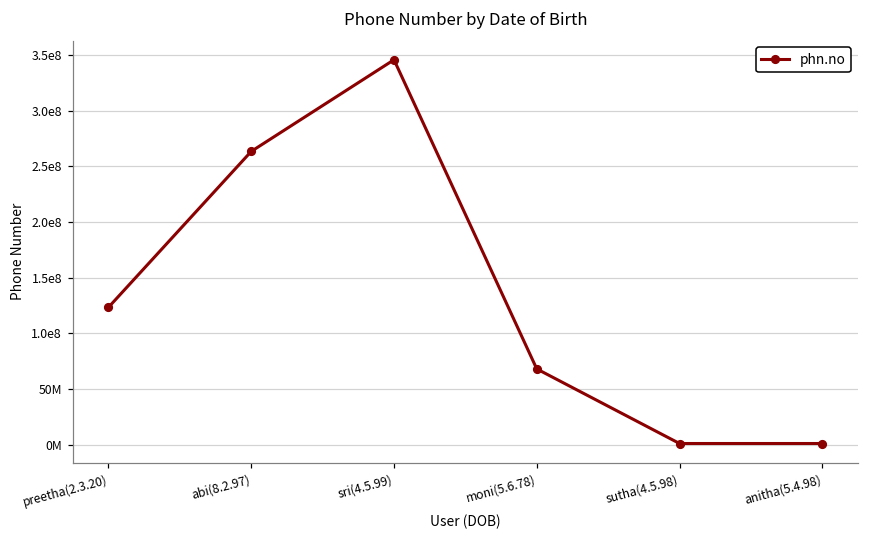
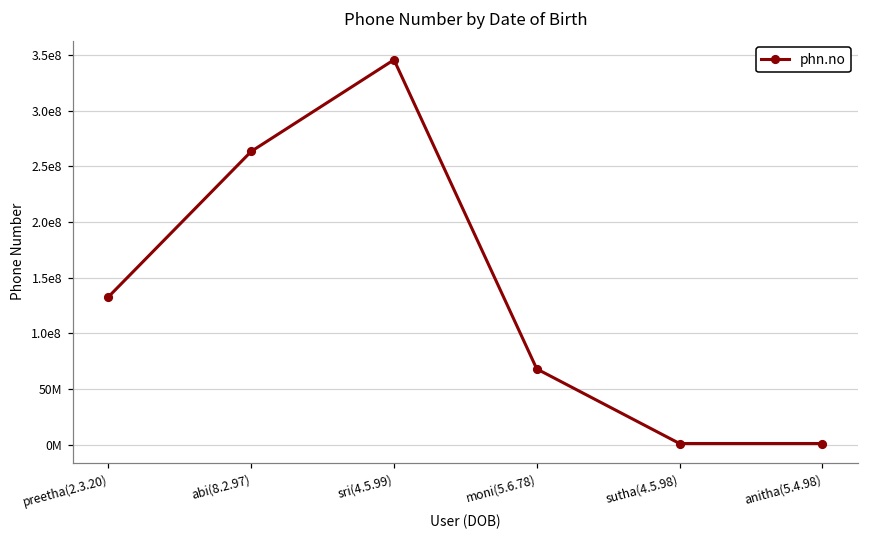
preetha(2.3.20): 123000000 -> 133000000
